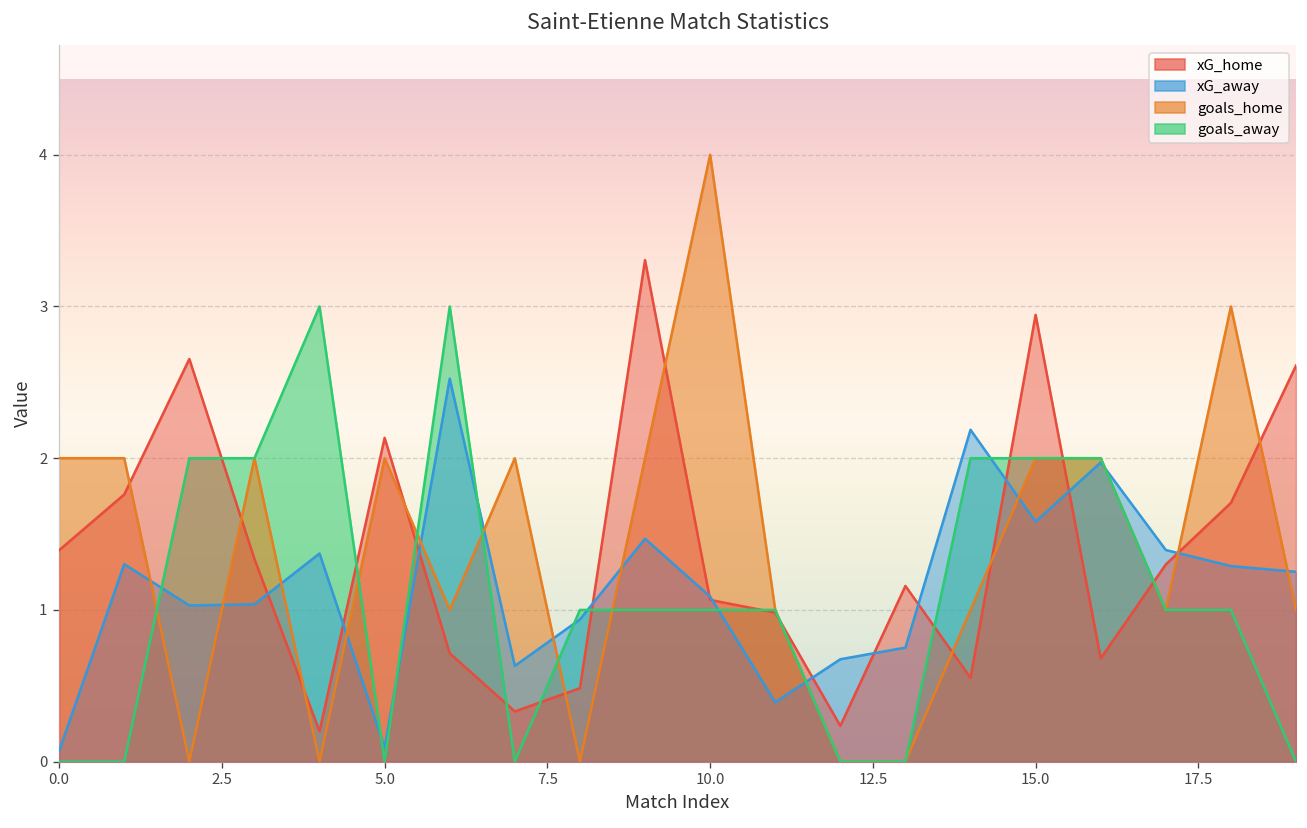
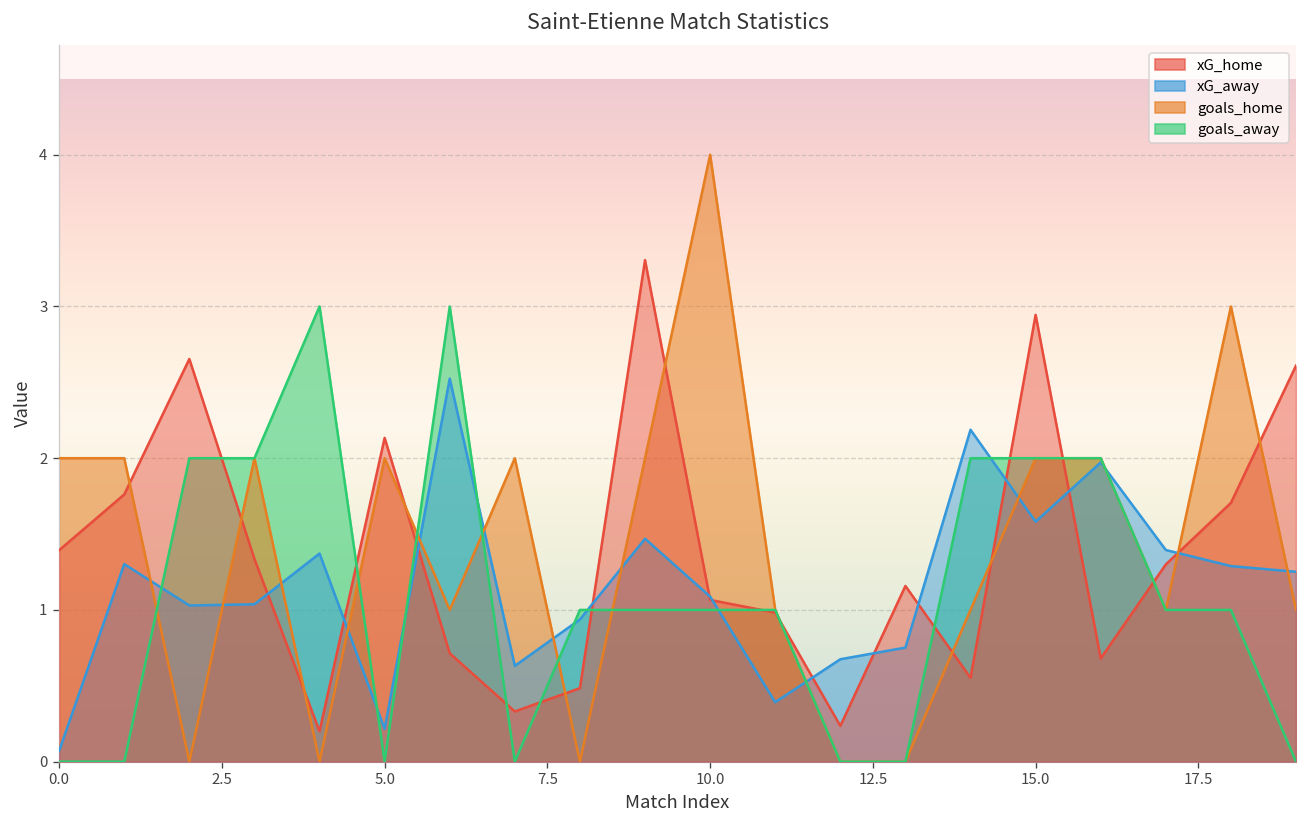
xG_away, 5.0: 0.09 -> 0.22
